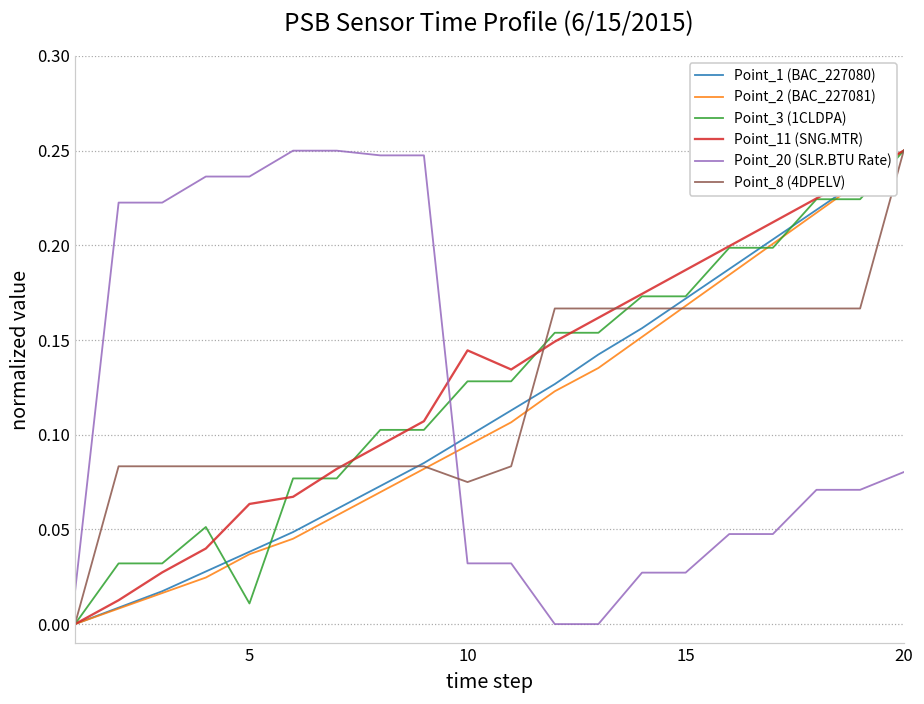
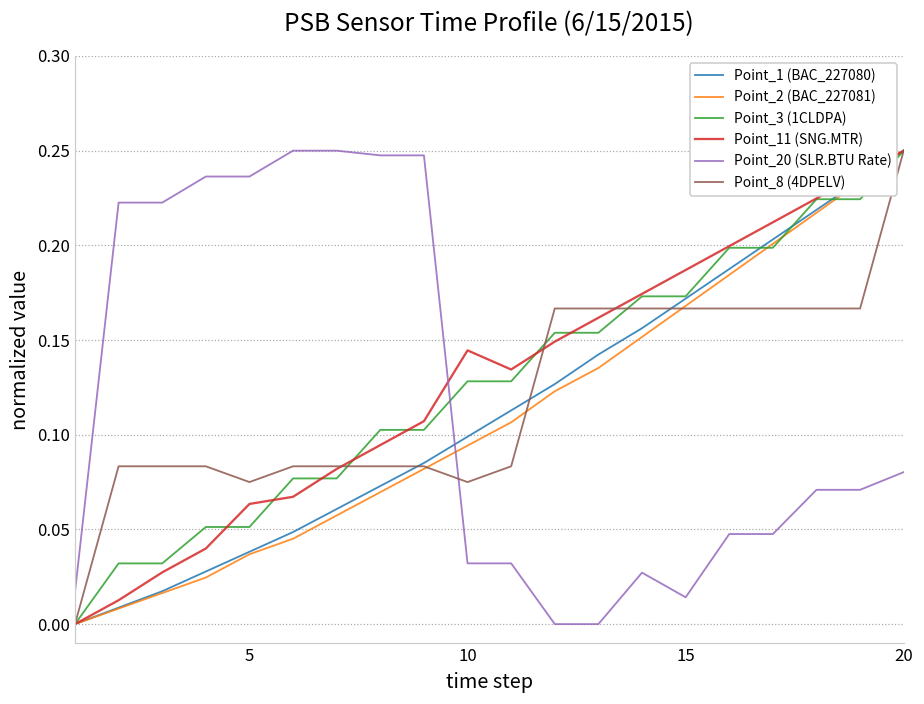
Point_3 (1CLDPA), 5: 0.011 -> 0.051
Point_8 (4DPELV), 5: 0.083 -> 0.075
Point_20 (SLR.BTU Rate), 15: 0.027 -> 0.014
